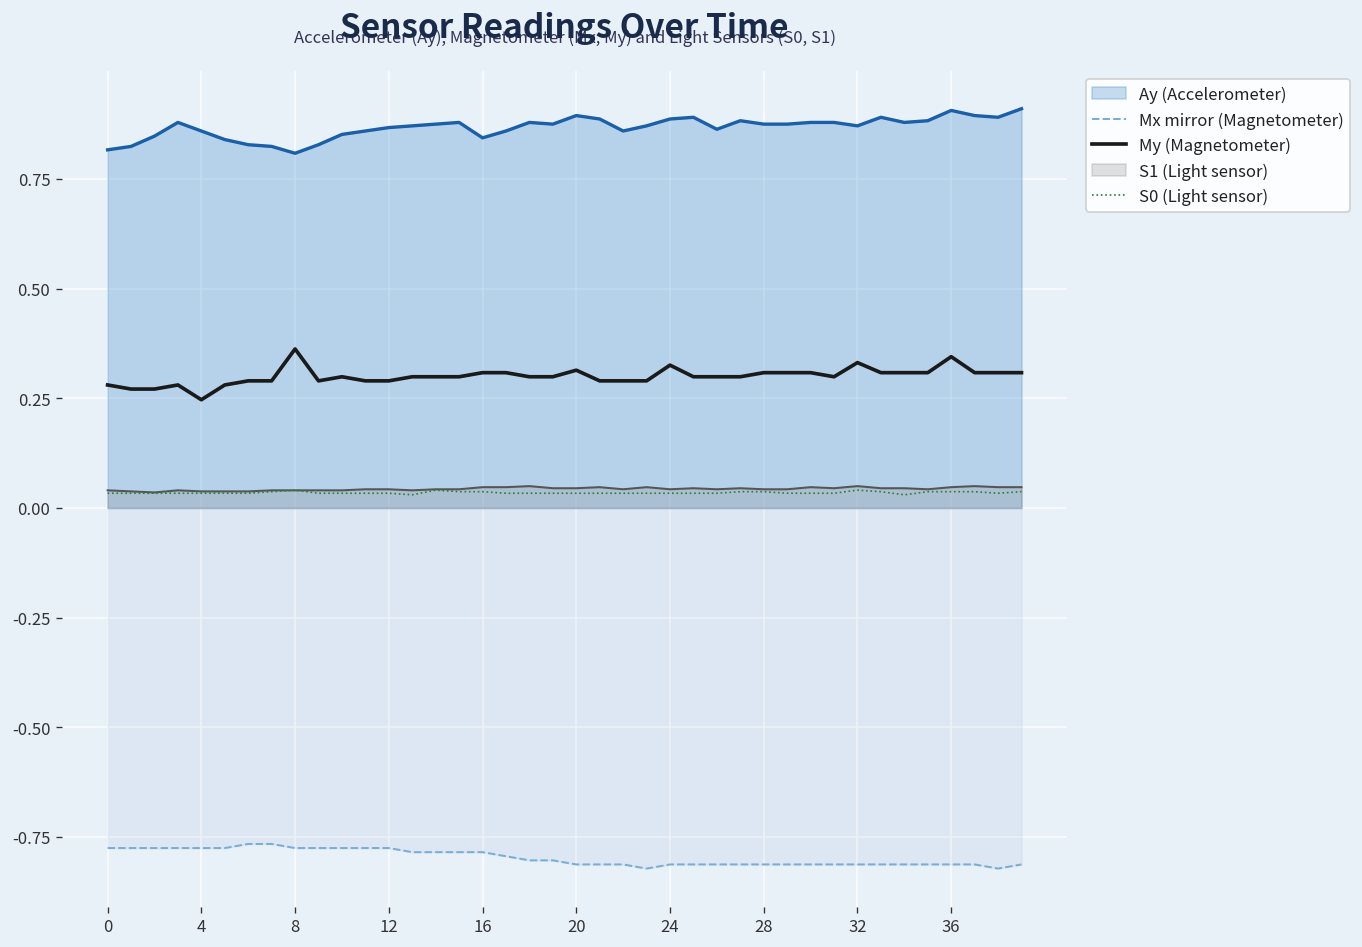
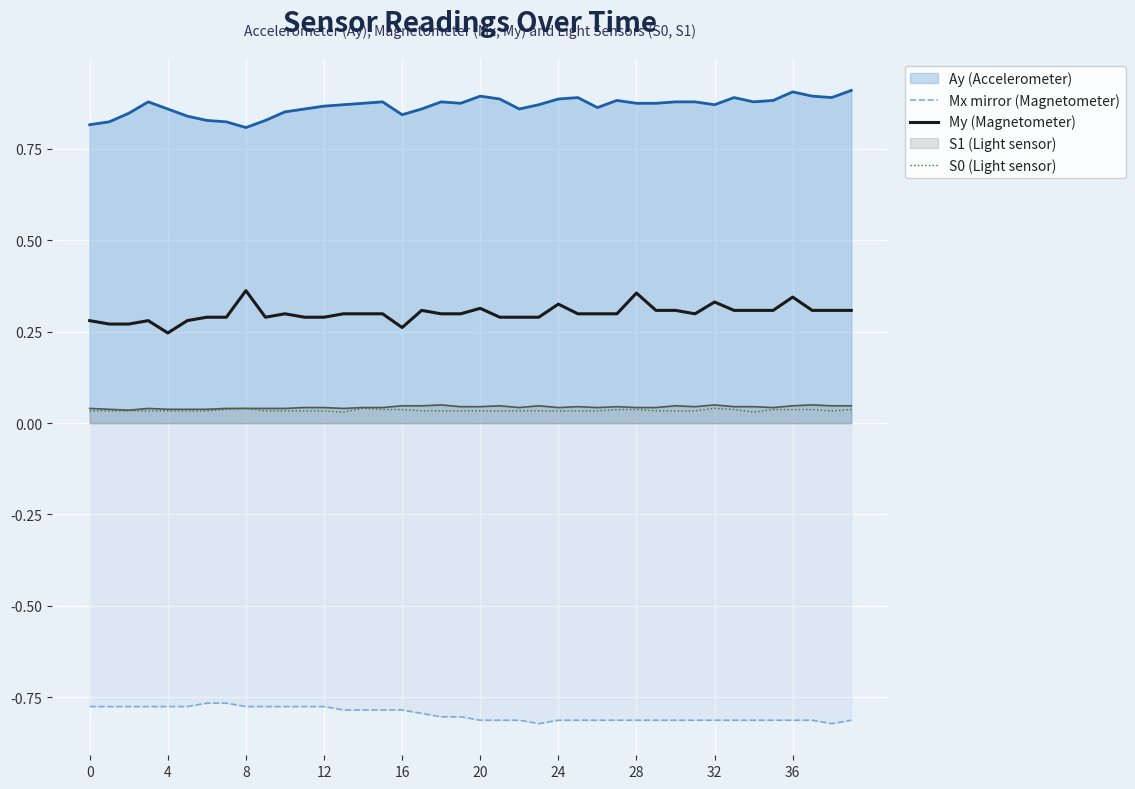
My (Magnetometer), 16: 0.31 -> 0.26
My (Magnetometer), 28: 0.31 -> 0.36
